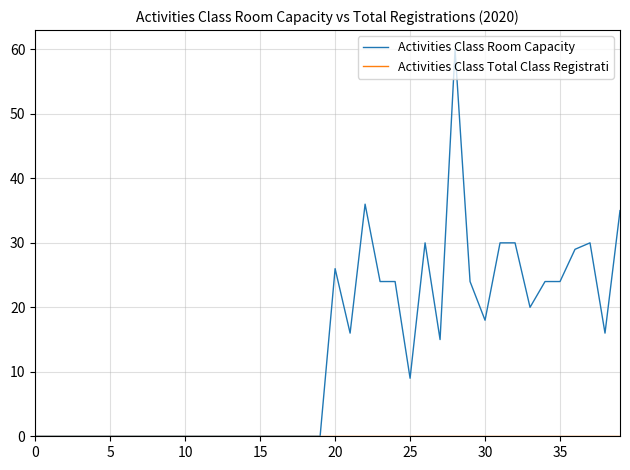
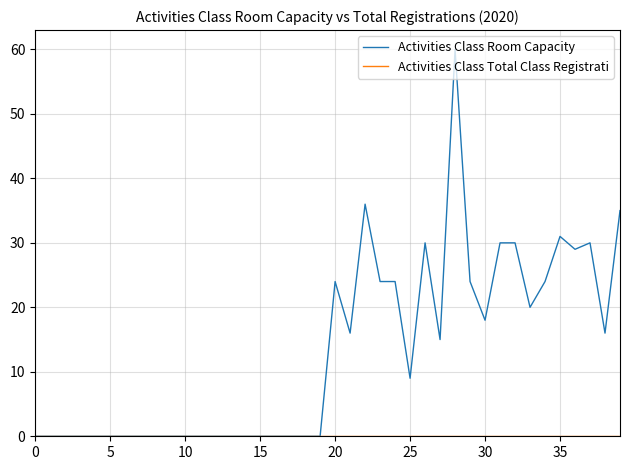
Activities Class Room Capacity, 20: 26 -> 24
Activities Class Room Capacity, 35: 24 -> 31
